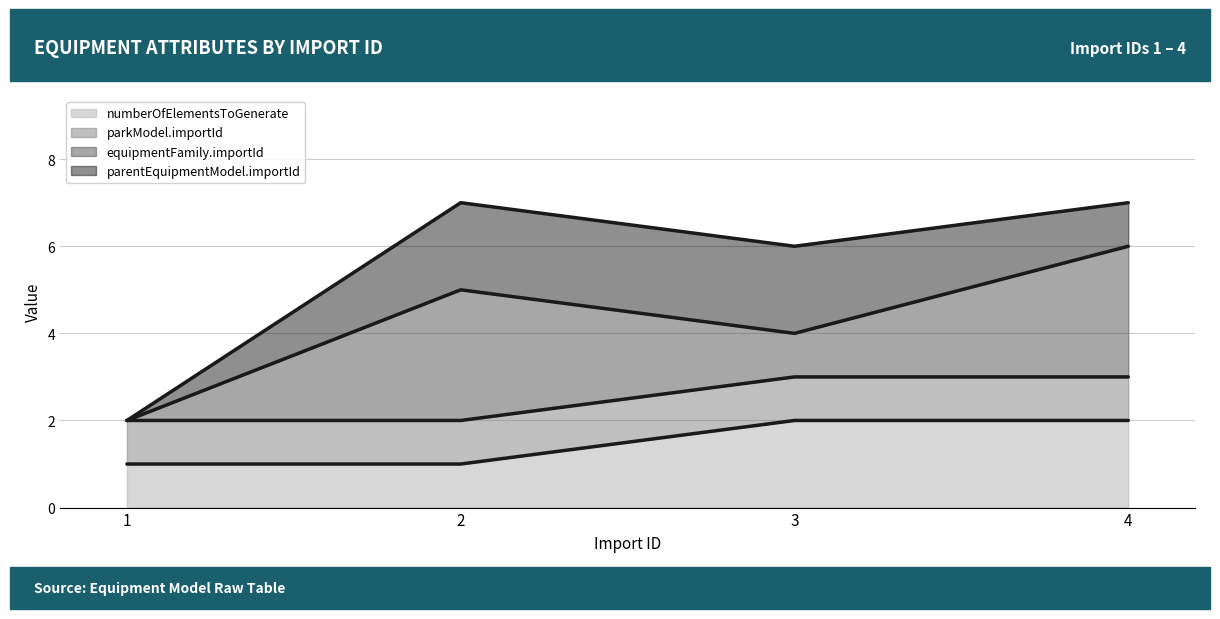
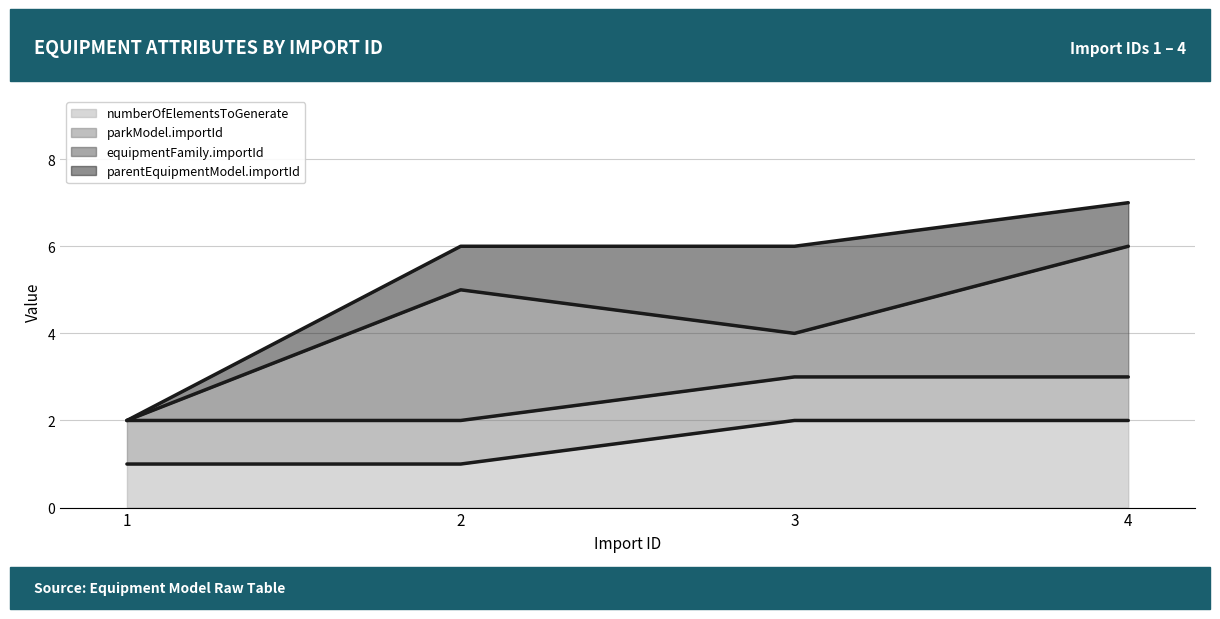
parentEquipmentModel.importId, 2: 2 -> 1
